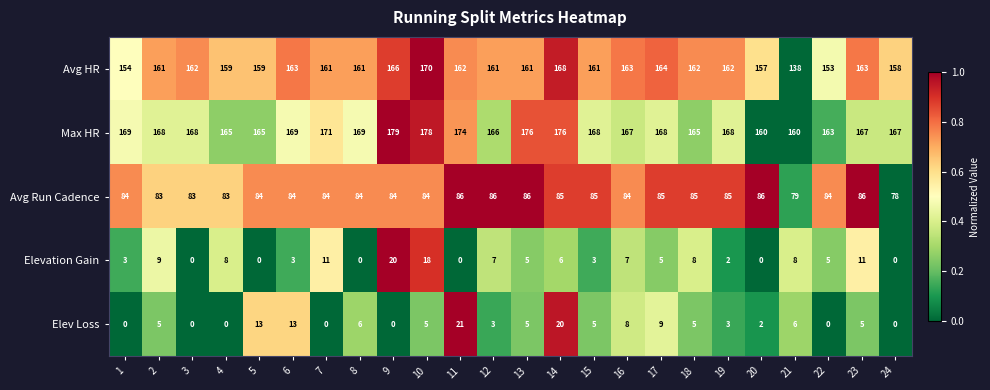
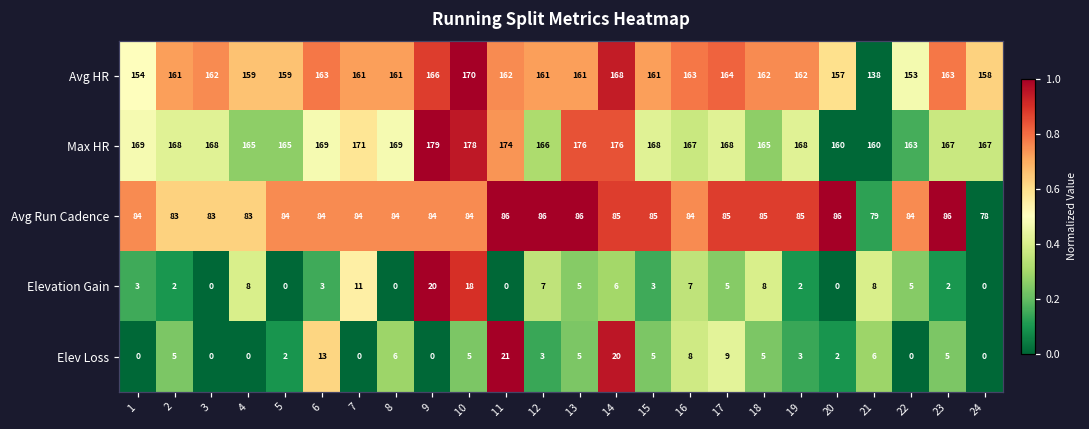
Elevation Gain, 2: 9 -> 2
Elevation Gain, 23: 11 -> 2
Elev Loss, 5: 13 -> 2
